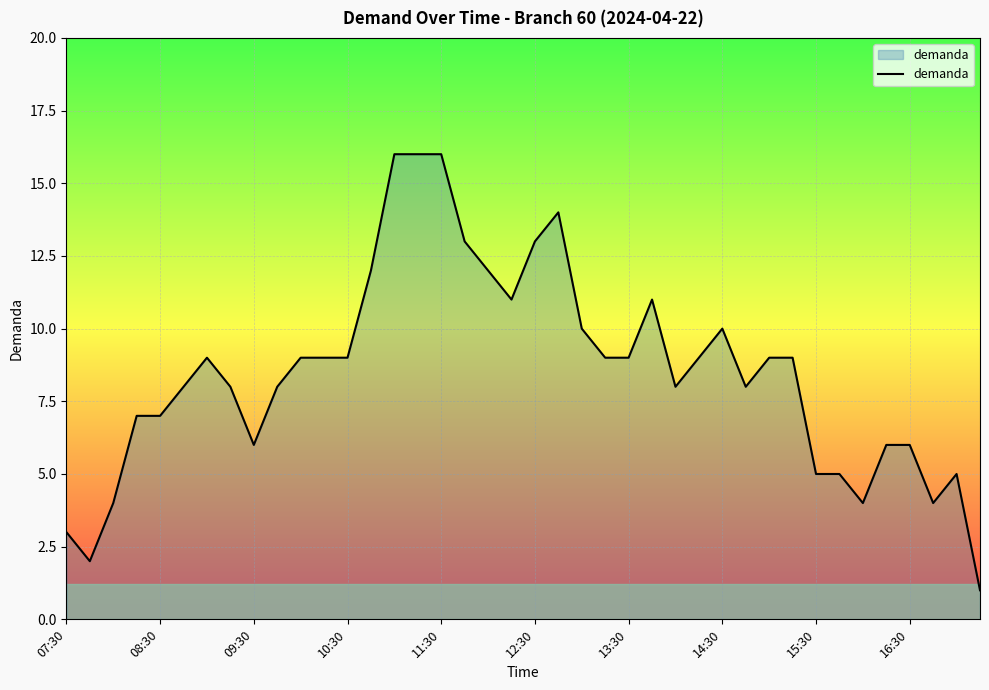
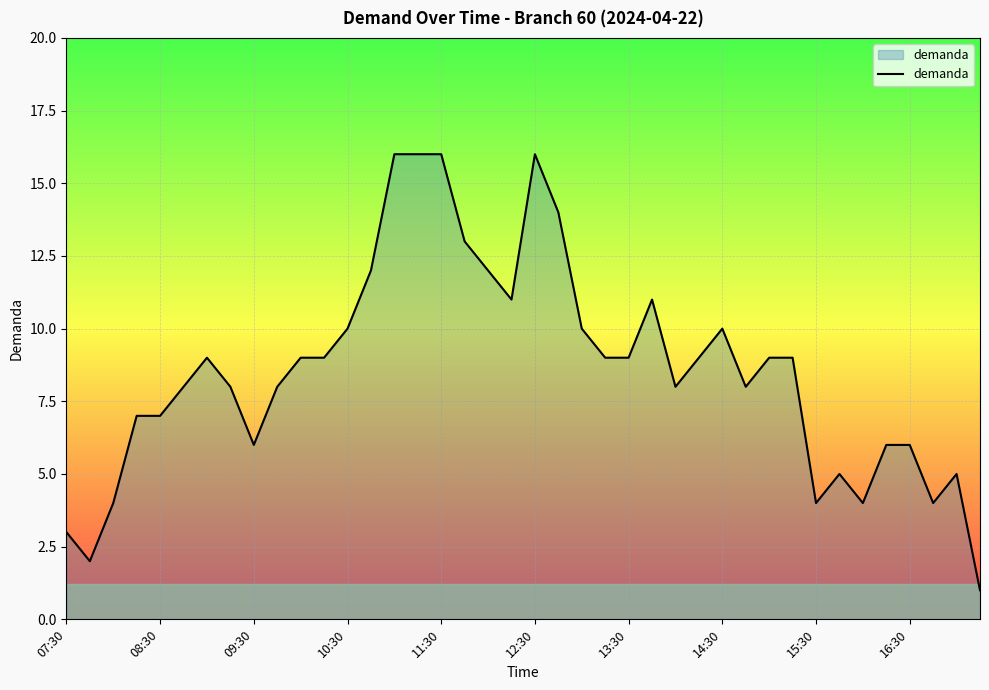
10:30: 9 -> 10
12:30: 13 -> 16
15:30: 5 -> 4
